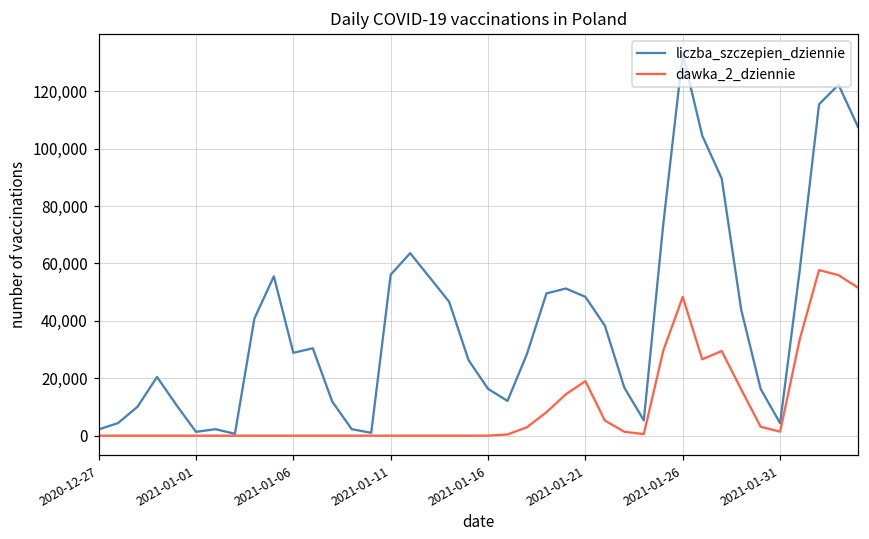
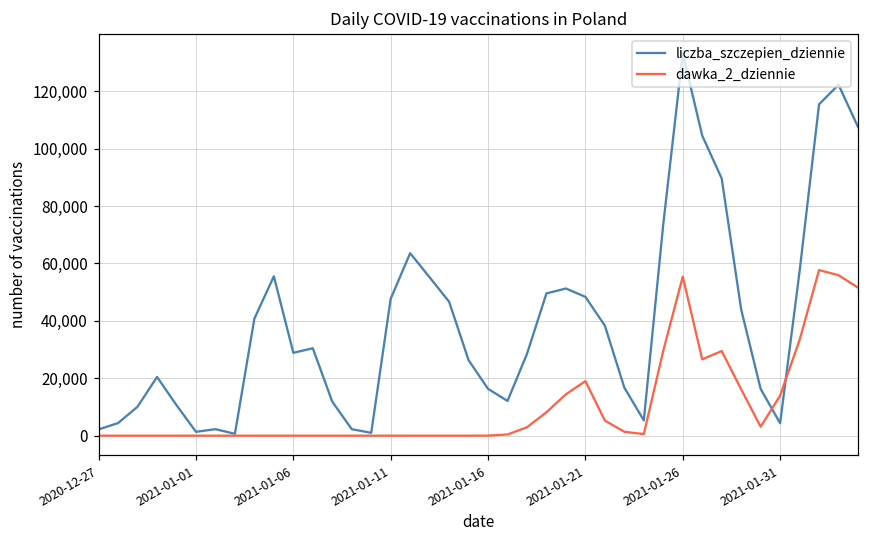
liczba_szczepien_dziennie, 2021-01-11: 56,000 -> 48,000
dawka_2_dziennie, 2021-01-26: 48,000 -> 55,000
dawka_2_dziennie, 2021-01-31: 1,000 -> 14,000
